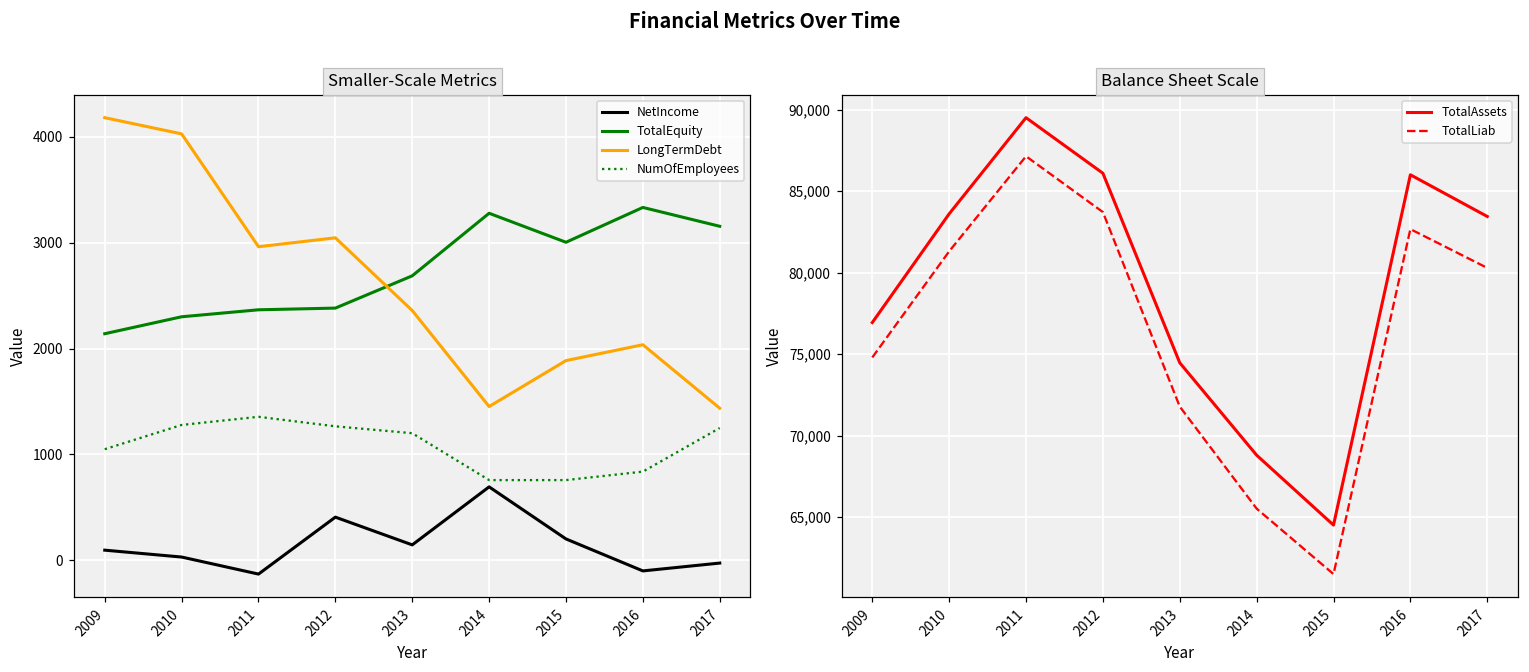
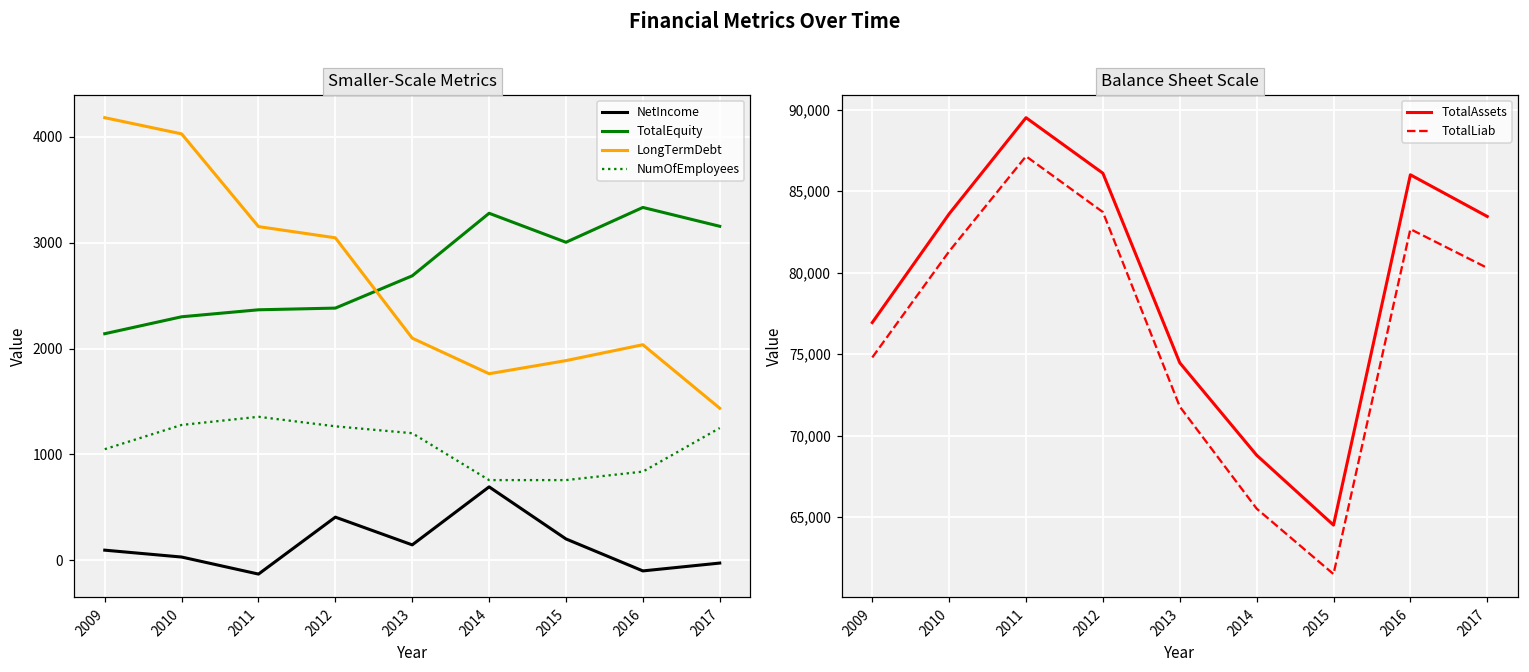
Smaller-Scale Metrics, LongTermDebt, 2011: 3000 -> 3200
Smaller-Scale Metrics, LongTermDebt, 2013: 2400 -> 2100
Smaller-Scale Metrics, LongTermDebt, 2014: 1500 -> 1800
